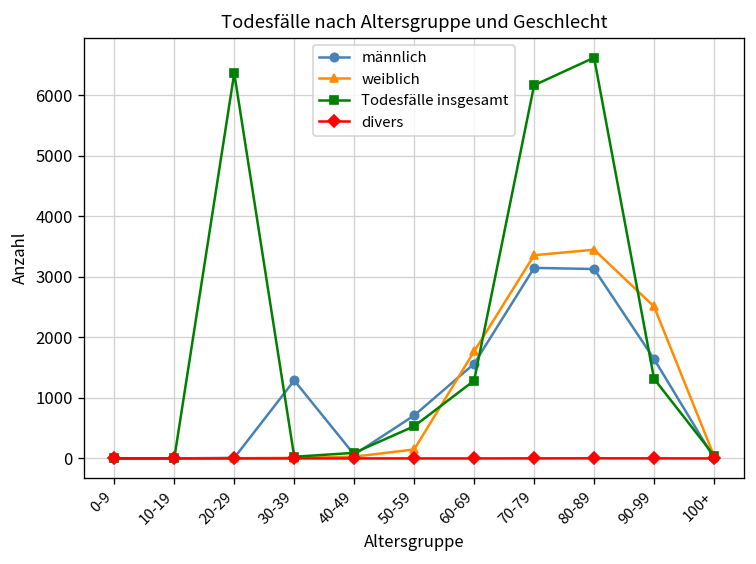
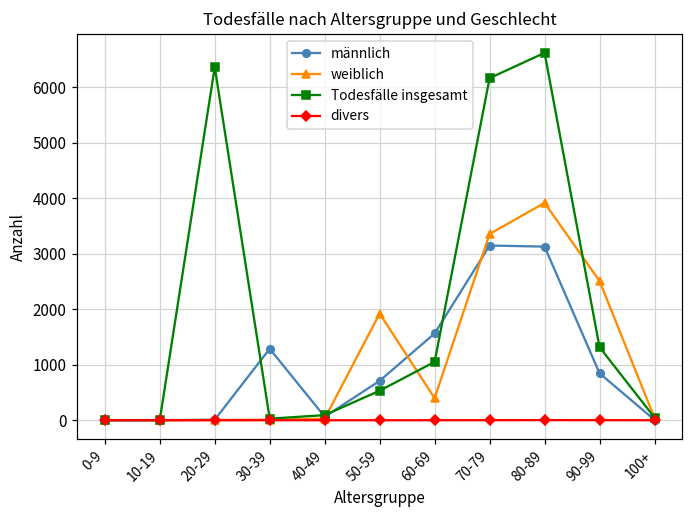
weiblich, 50-59: 100 -> 1900
weiblich, 60-69: 1800 -> 400
Todesfälle insgesamt, 60-69: 1300 -> 1100
weiblich, 80-89: 3400 -> 3900
männlich, 90-99: 1600 -> 800
